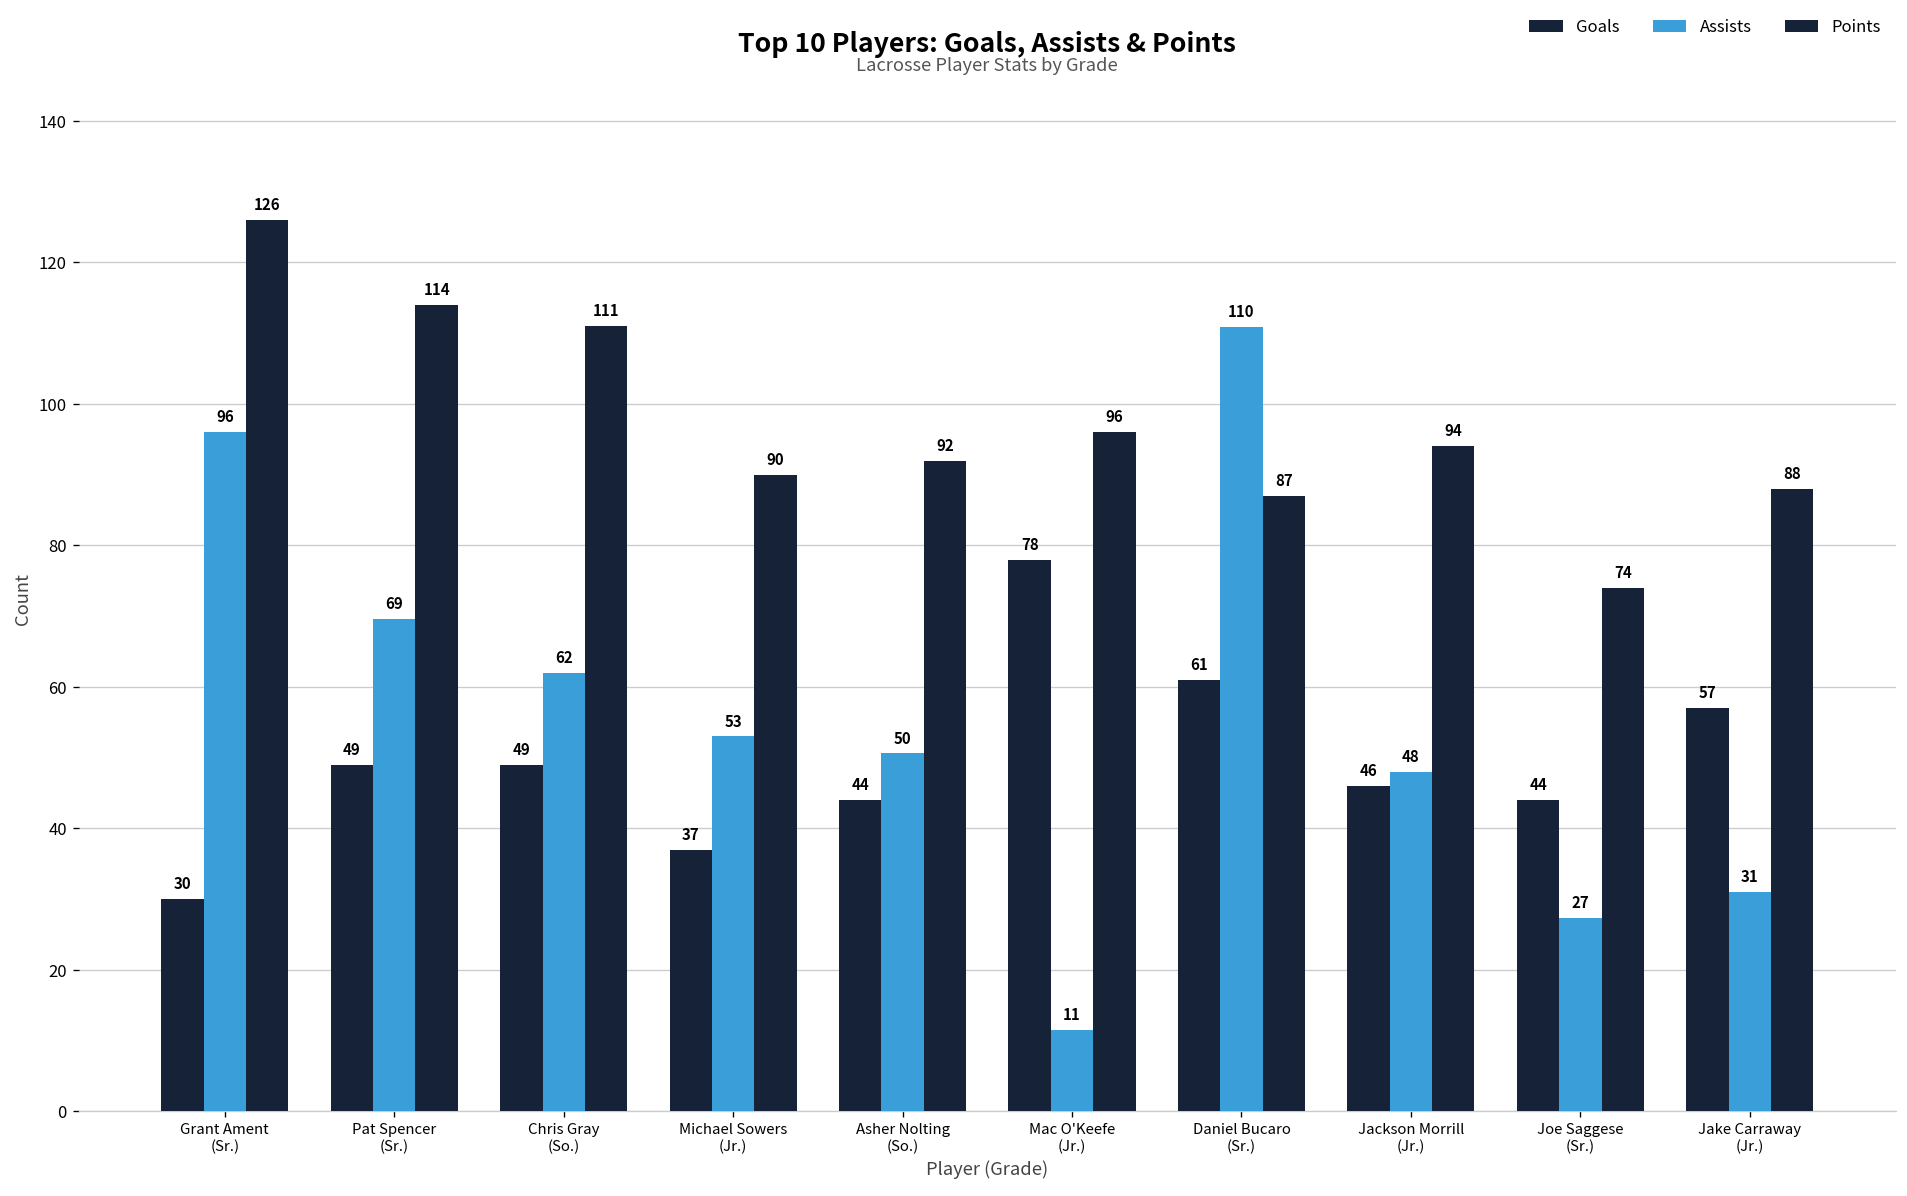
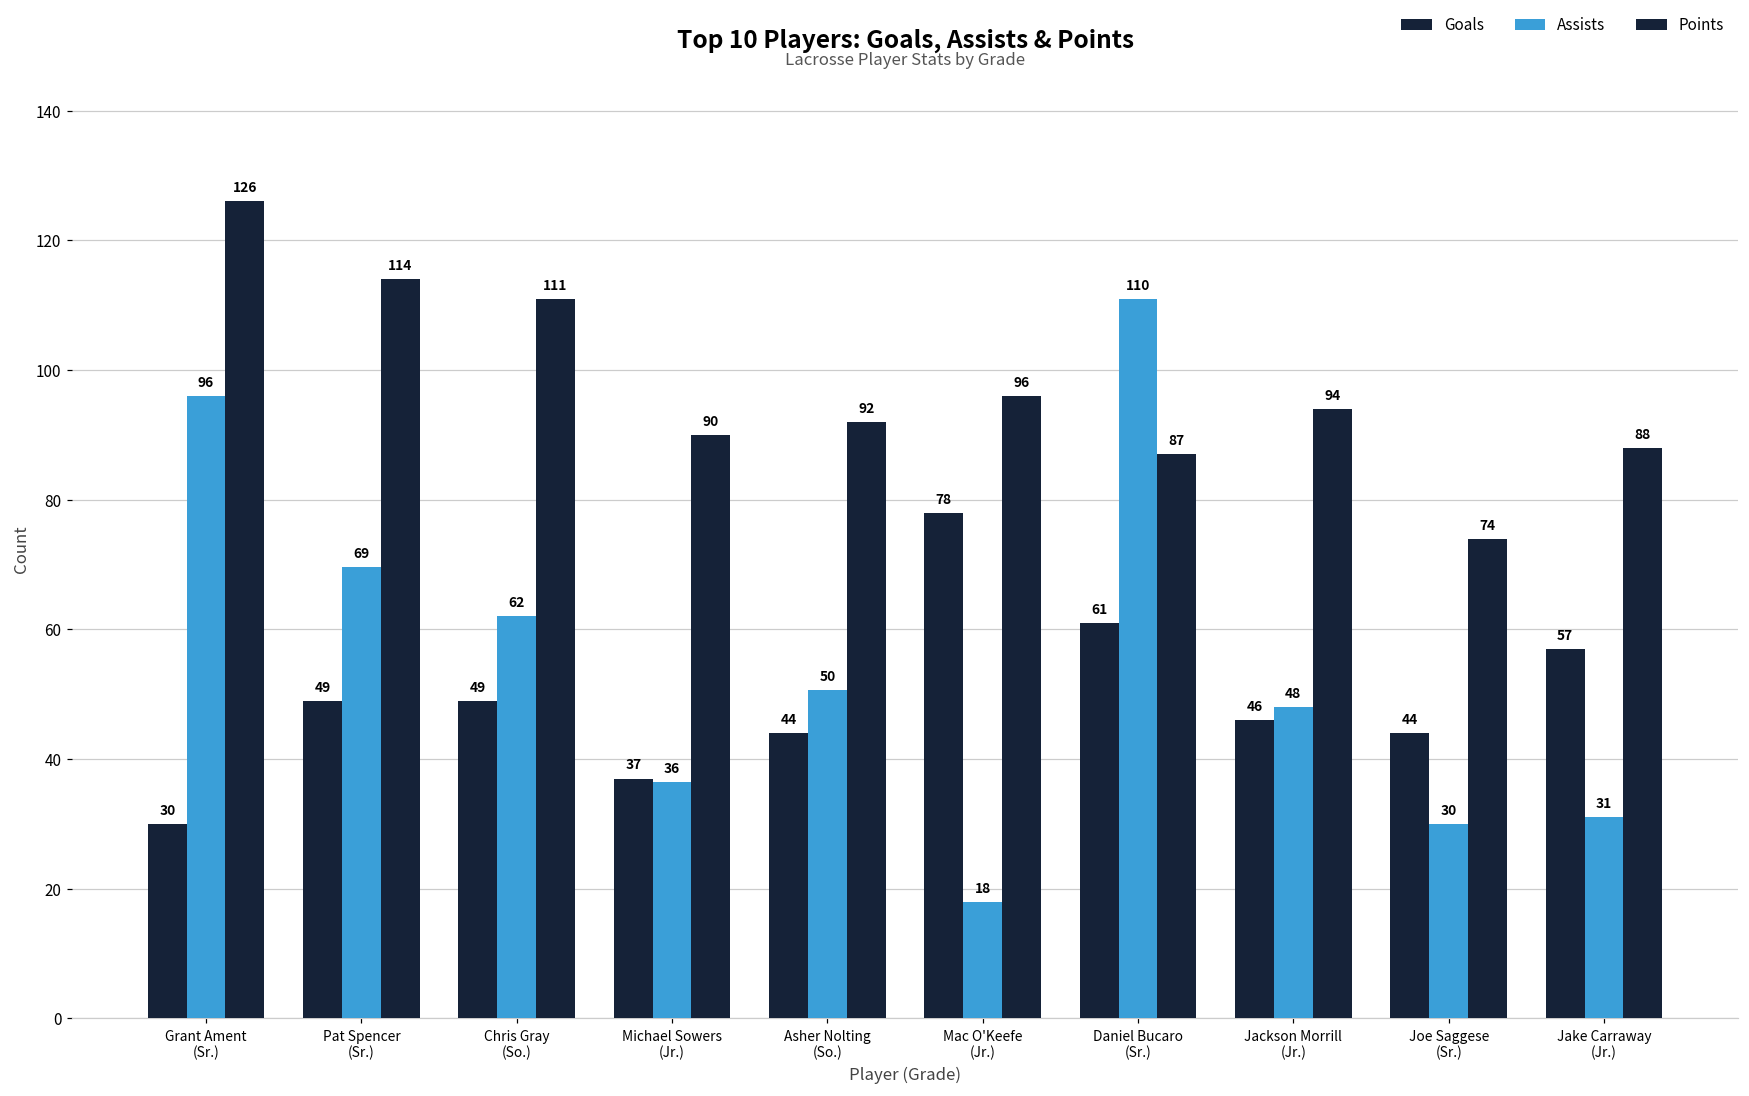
Assists, Michael Sowers (Jr.): 53 -> 36
Assists, Mac O'Keefe (Jr.): 11 -> 18
Assists, Joe Saggese (Sr.): 27 -> 30
